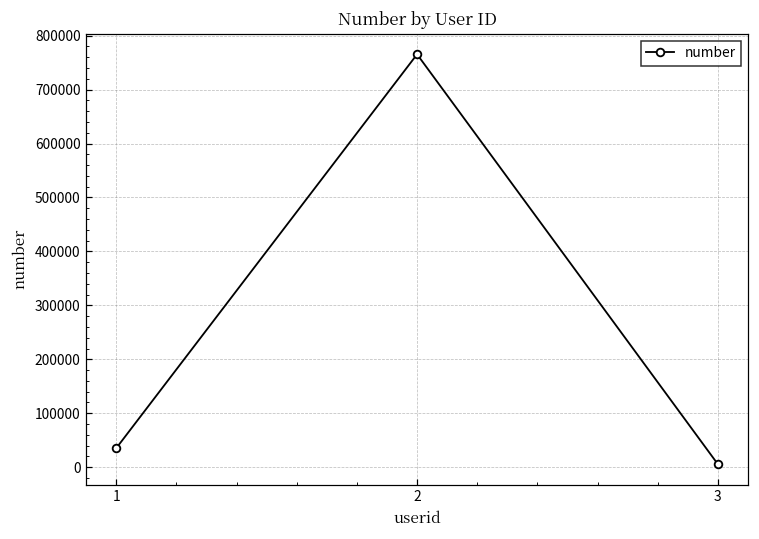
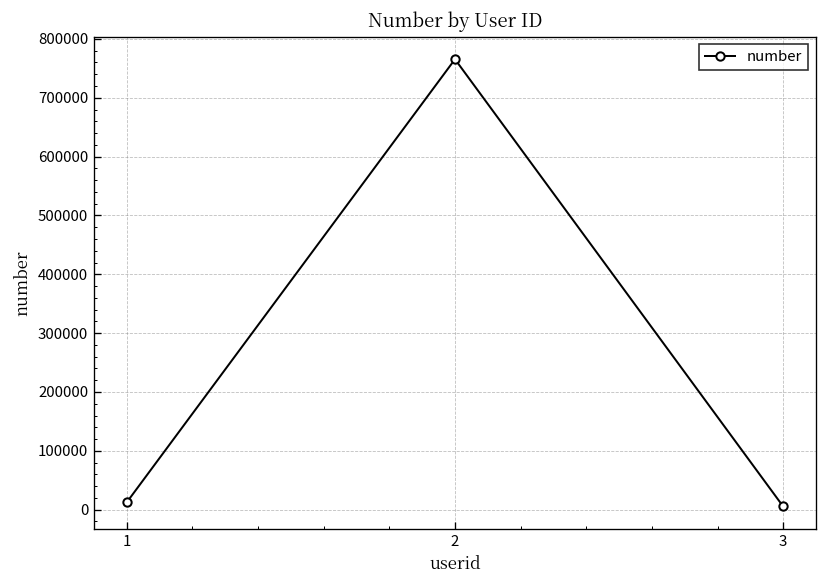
1: 40000 -> 10000
